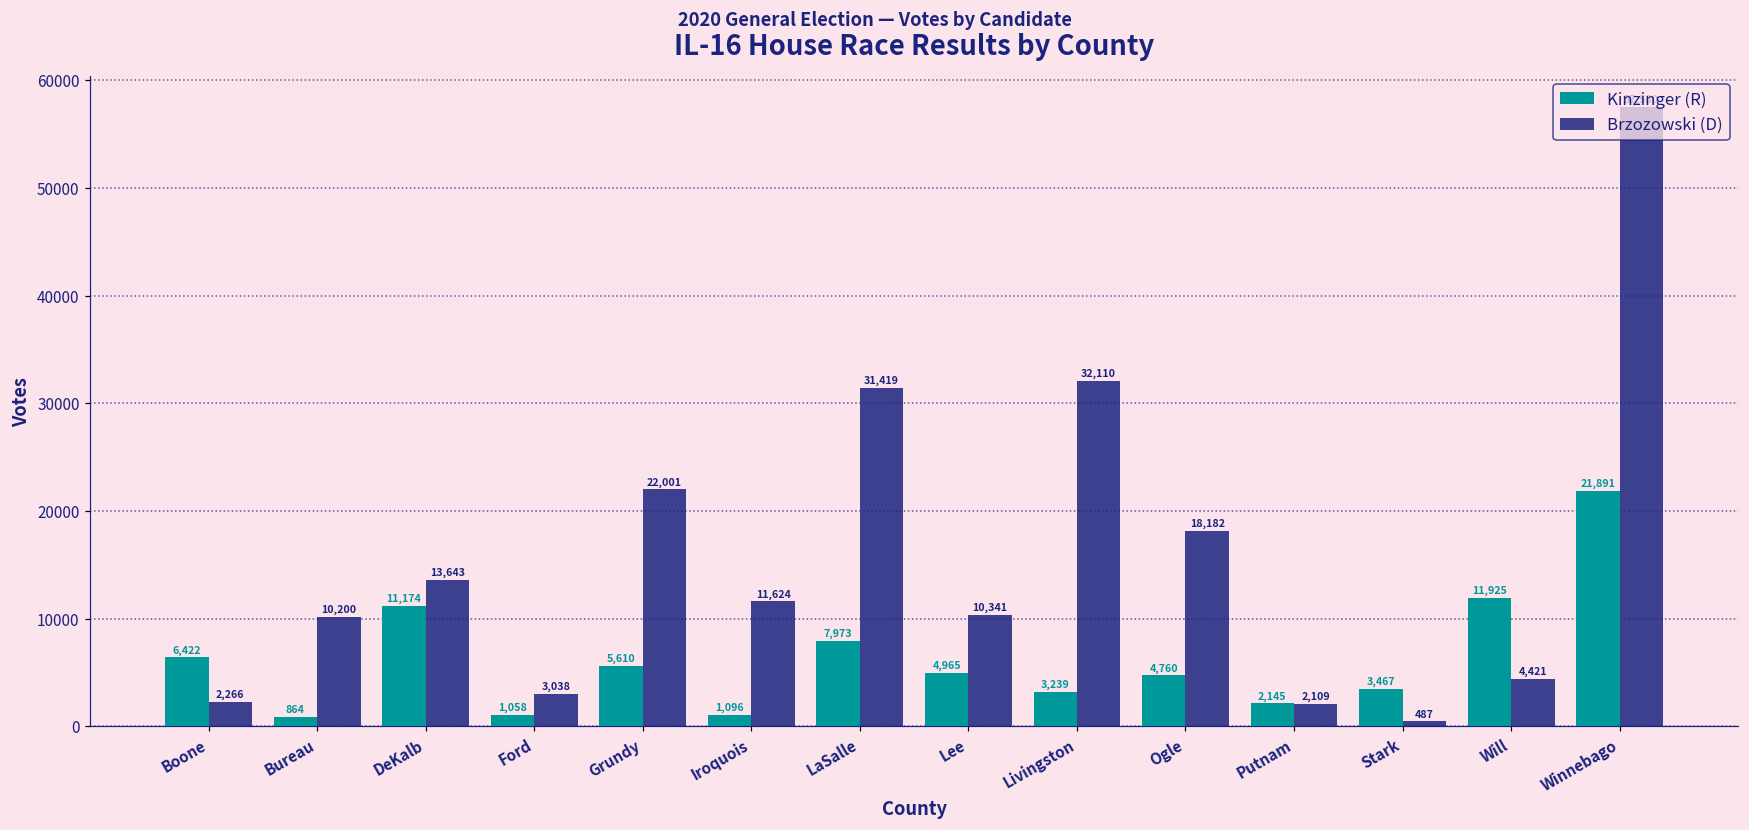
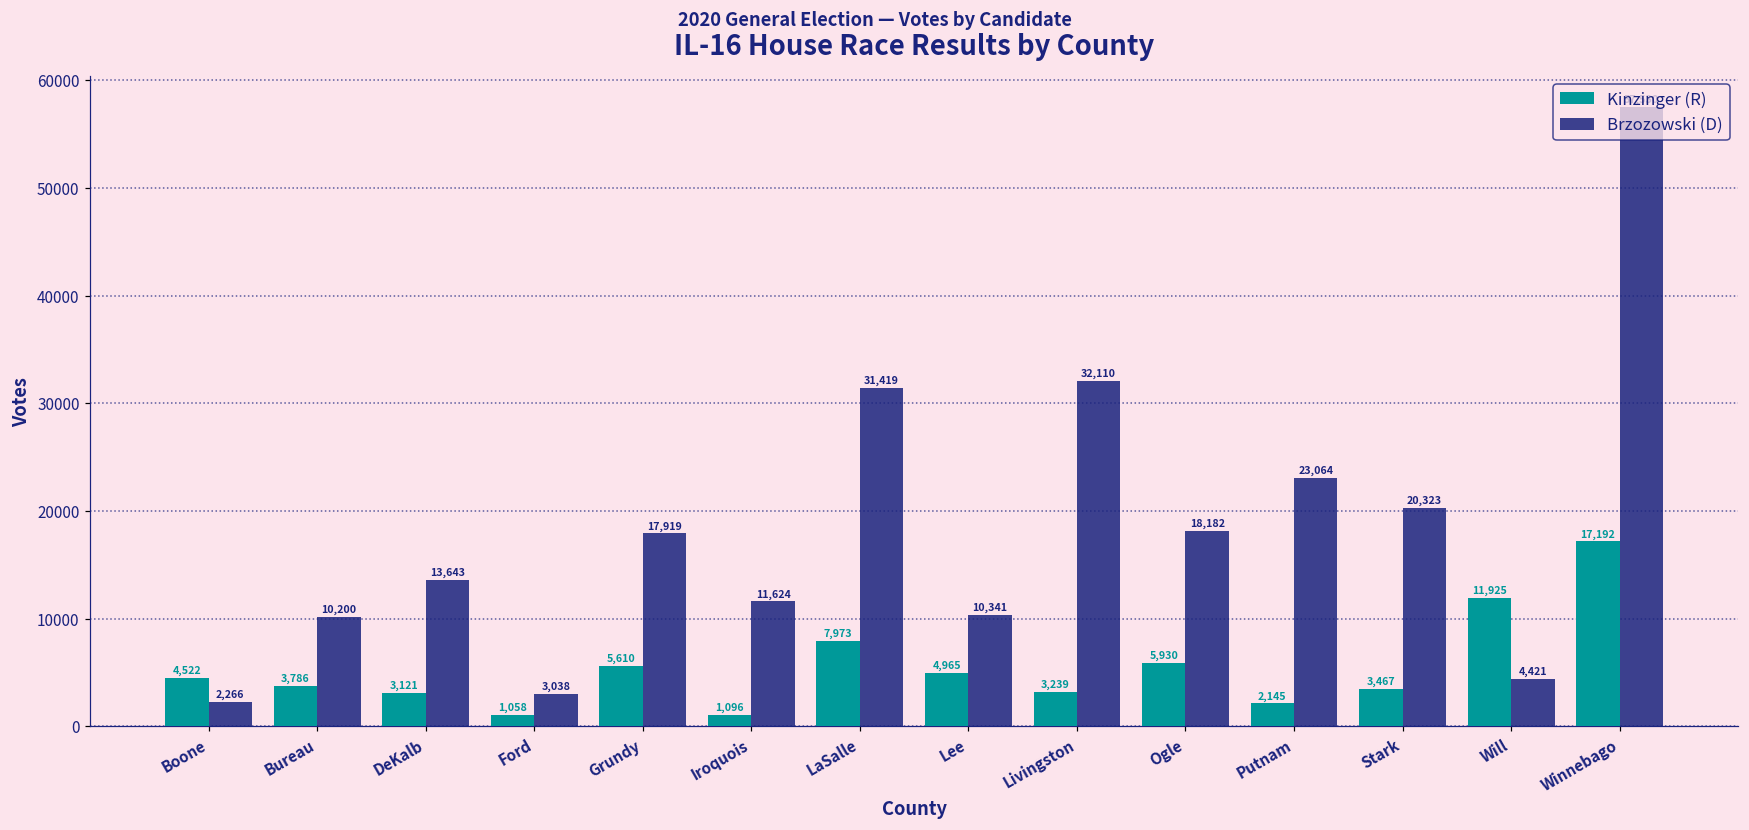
Kinzinger (R), Boone: 6,422 -> 4,522
Kinzinger (R), Bureau: 864 -> 3,786
Kinzinger (R), DeKalb: 11,174 -> 3,121
Brzozowski (D), Grundy: 22,001 -> 17,919
Kinzinger (R), Ogle: 4,760 -> 5,930
Brzozowski (D), Putnam: 2,109 -> 23,064
Brzozowski (D), Stark: 487 -> 20,323
Kinzinger (R), Winnebago: 21,891 -> 17,192
